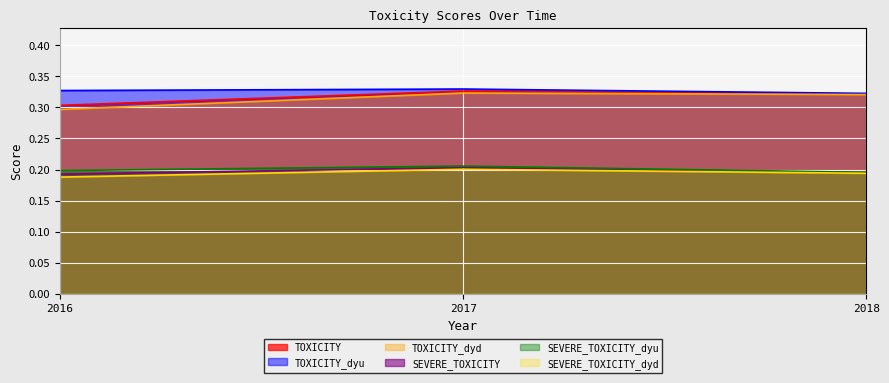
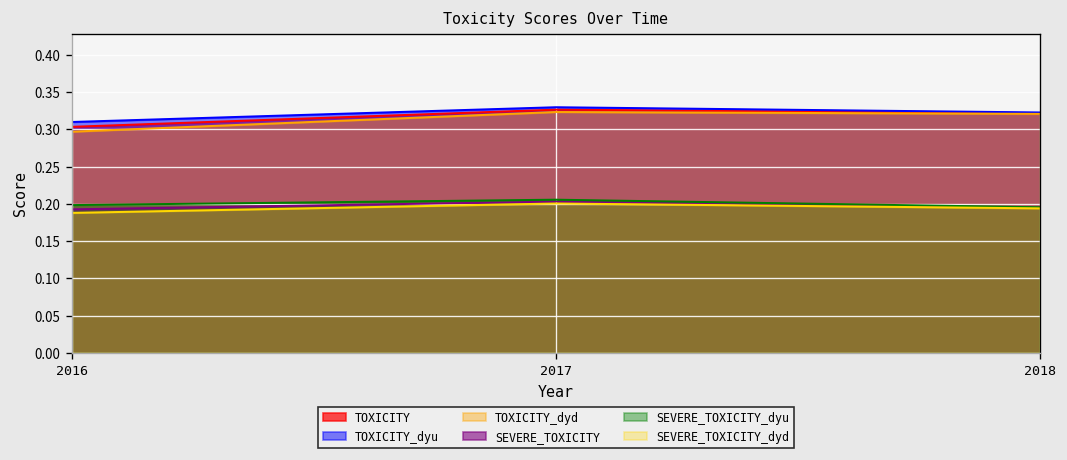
TOXICITY_dyu, 2016: 0.33 -> 0.31
